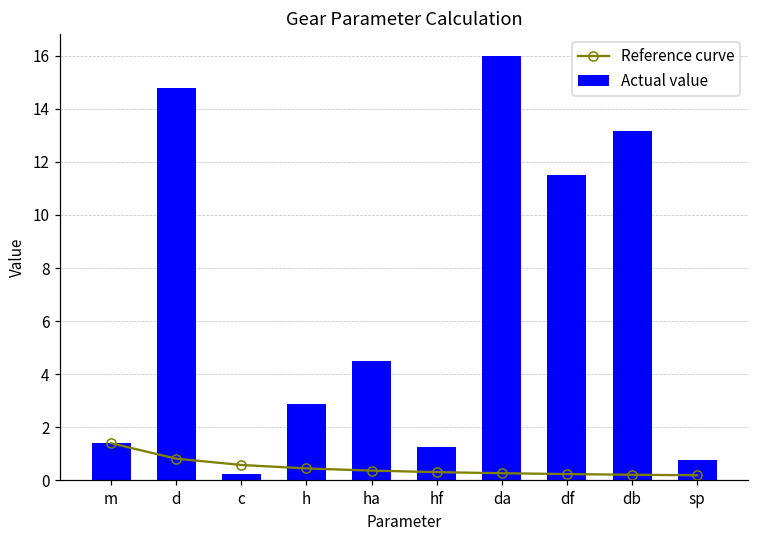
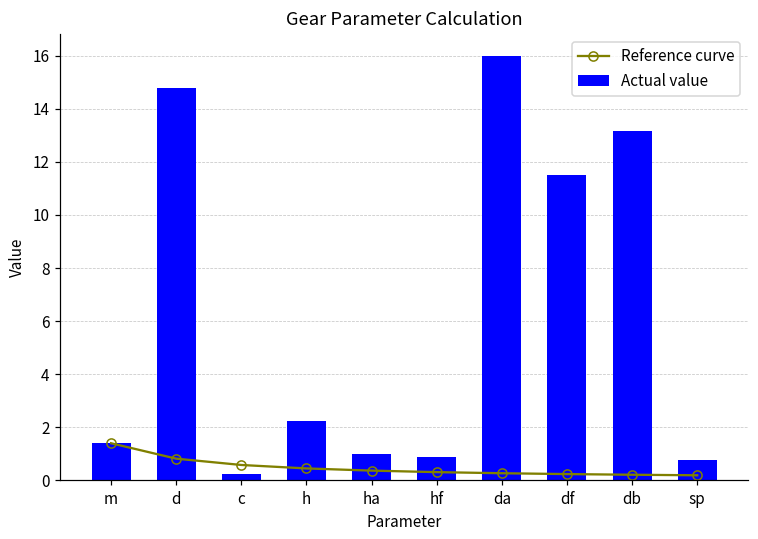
Actual value, h: 2.9 -> 2.3
Actual value, ha: 4.5 -> 1.0
Actual value, hf: 1.3 -> 0.9
